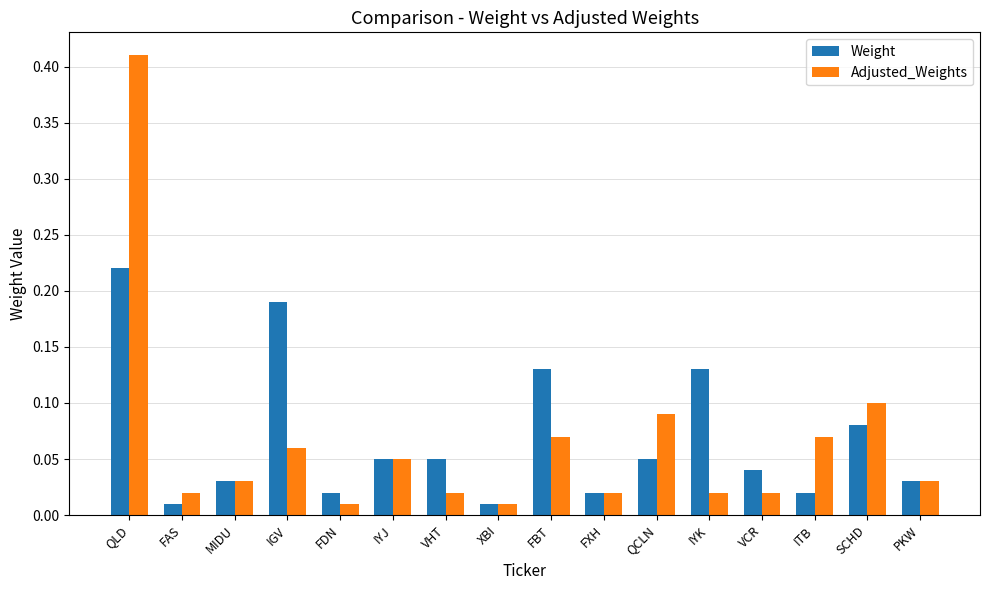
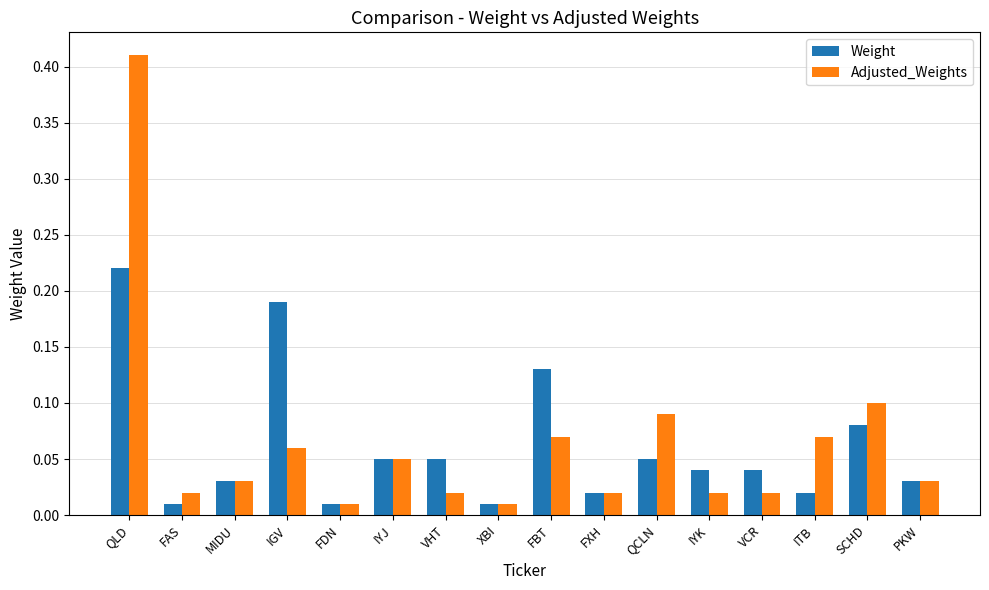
Weight, FDN: 0.02 -> 0.01
Weight, IYK: 0.13 -> 0.04
